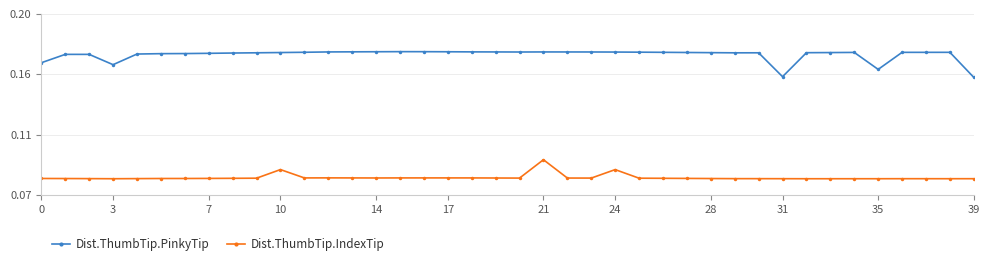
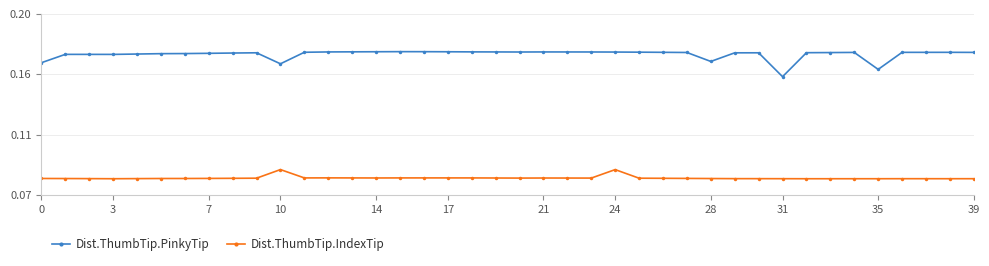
Dist.ThumbTip.PinkyTip, 3: 0.164 -> 0.171
Dist.ThumbTip.PinkyTip, 10: 0.172 -> 0.164
Dist.ThumbTip.IndexTip, 21: 0.095 -> 0.082
Dist.ThumbTip.PinkyTip, 28: 0.172 -> 0.166
Dist.ThumbTip.PinkyTip, 39: 0.154 -> 0.172
